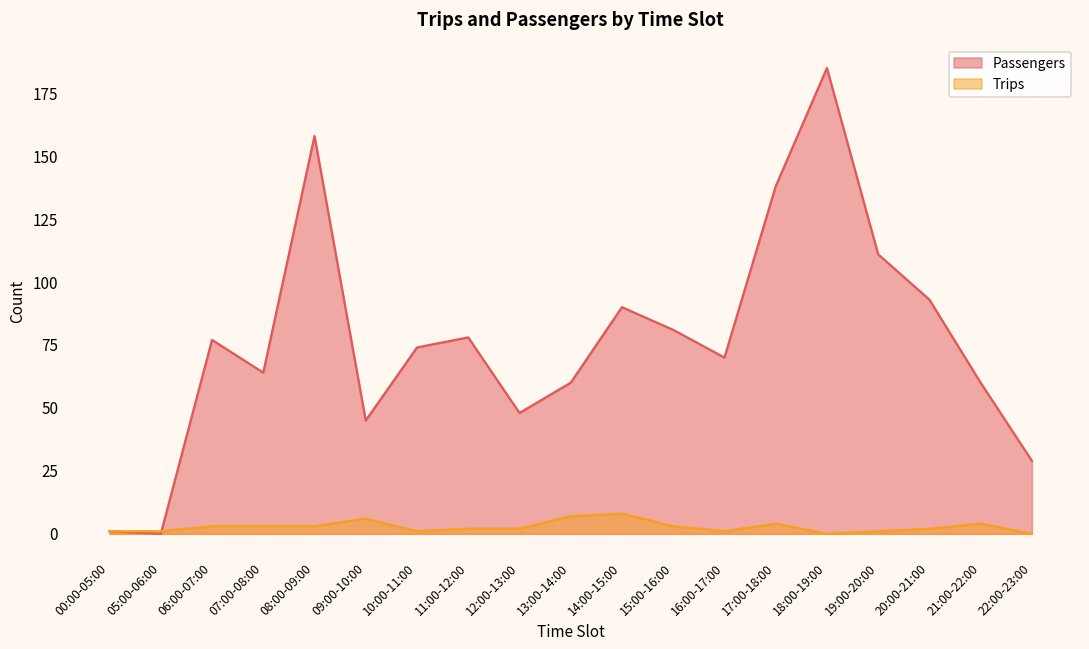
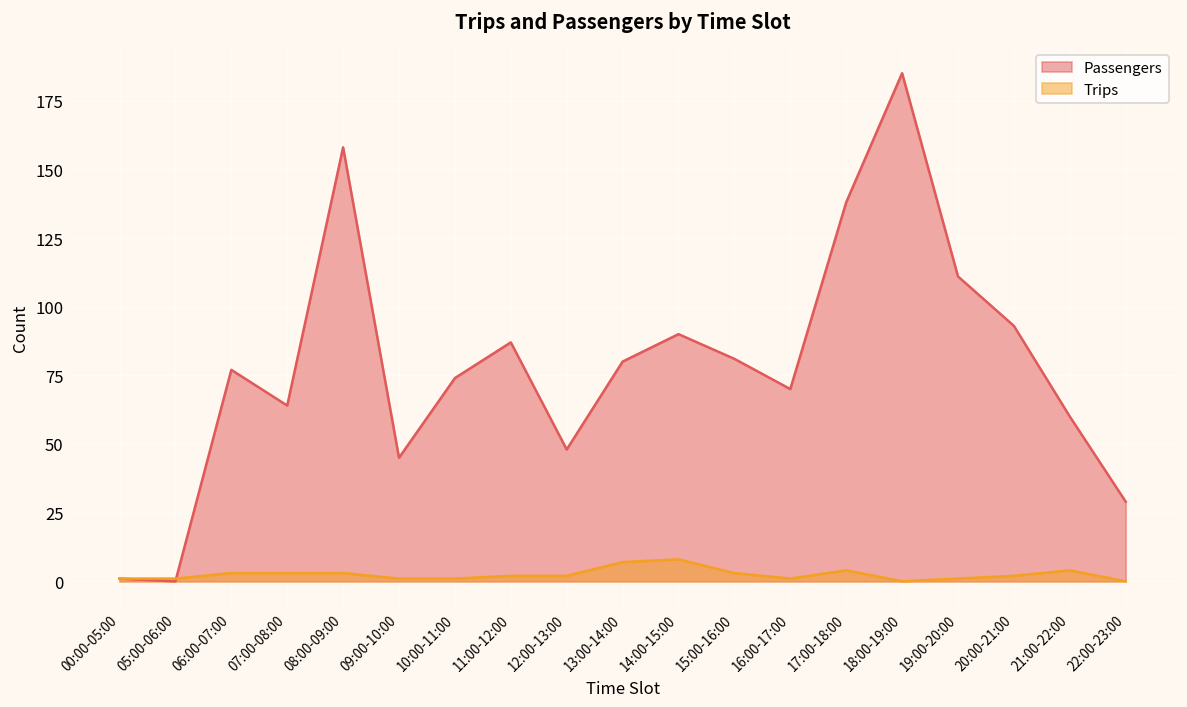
Trips, 09:00-10:00: 6 -> 1
Passengers, 11:00-12:00: 78 -> 87
Passengers, 13:00-14:00: 60 -> 80
